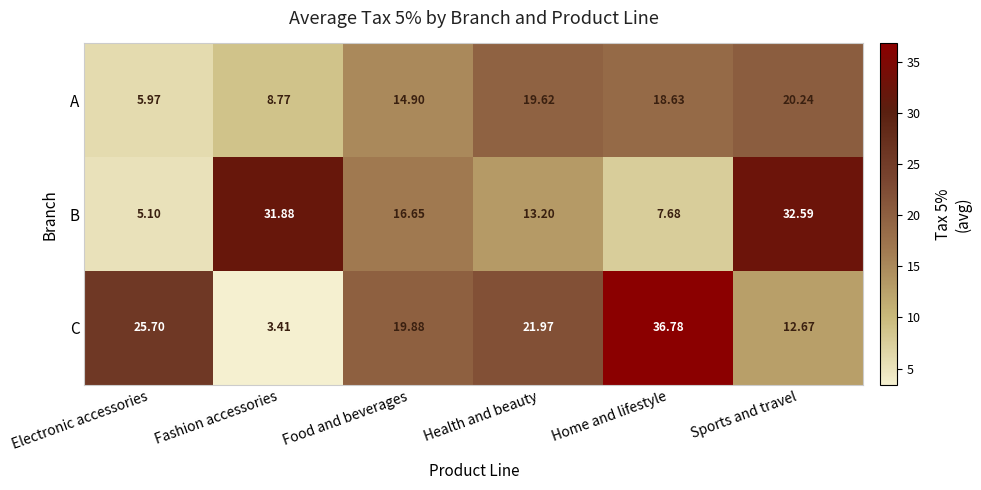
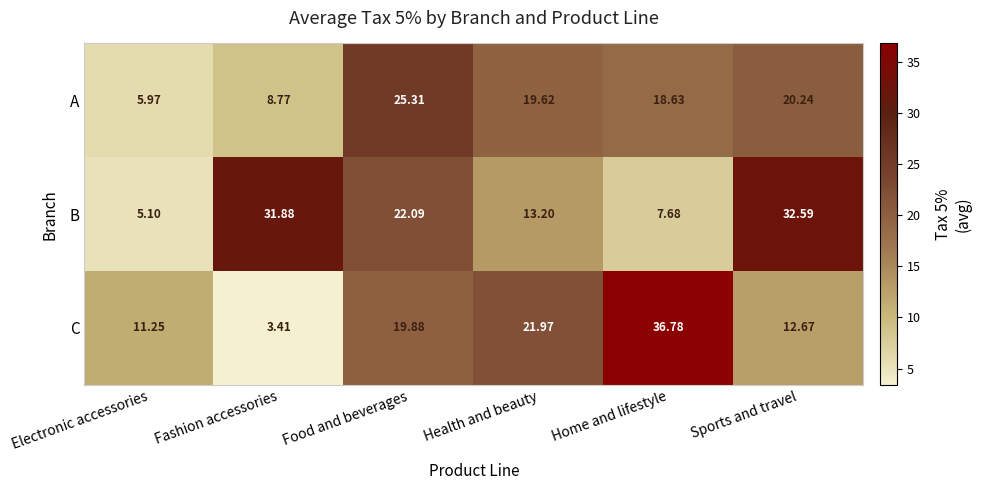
A, Food and beverages: 14.90 -> 25.31
B, Food and beverages: 16.65 -> 22.09
C, Electronic accessories: 25.70 -> 11.25
